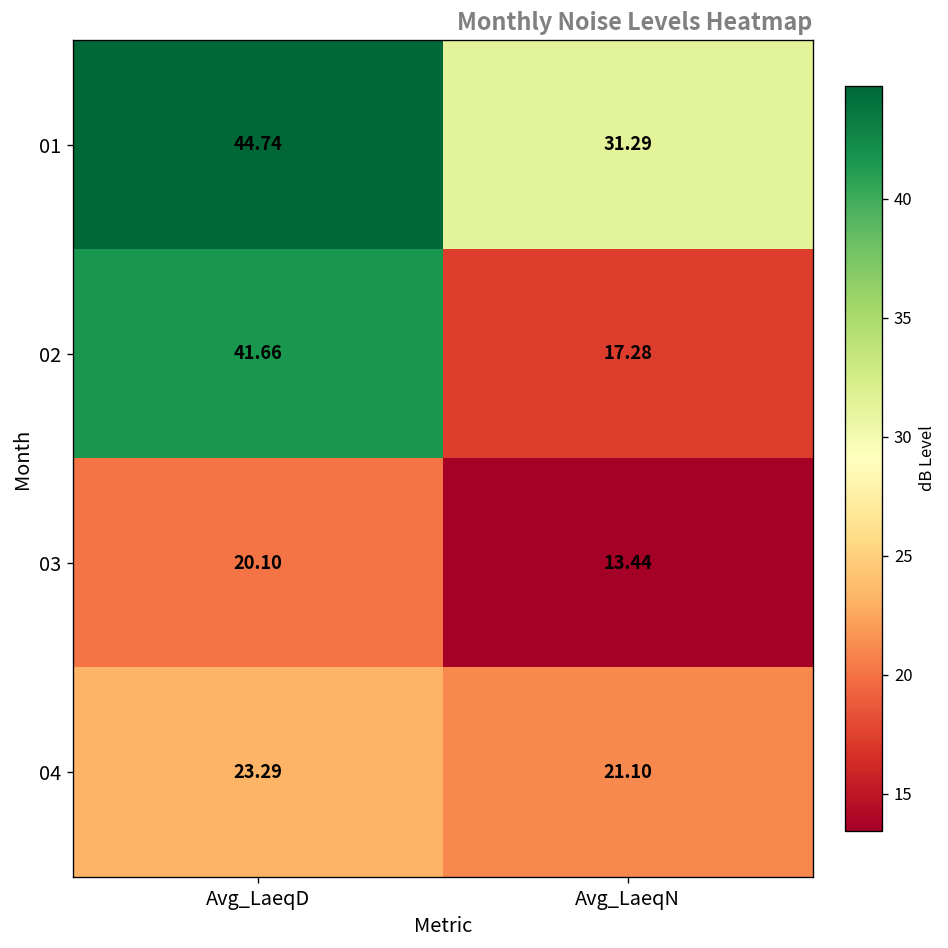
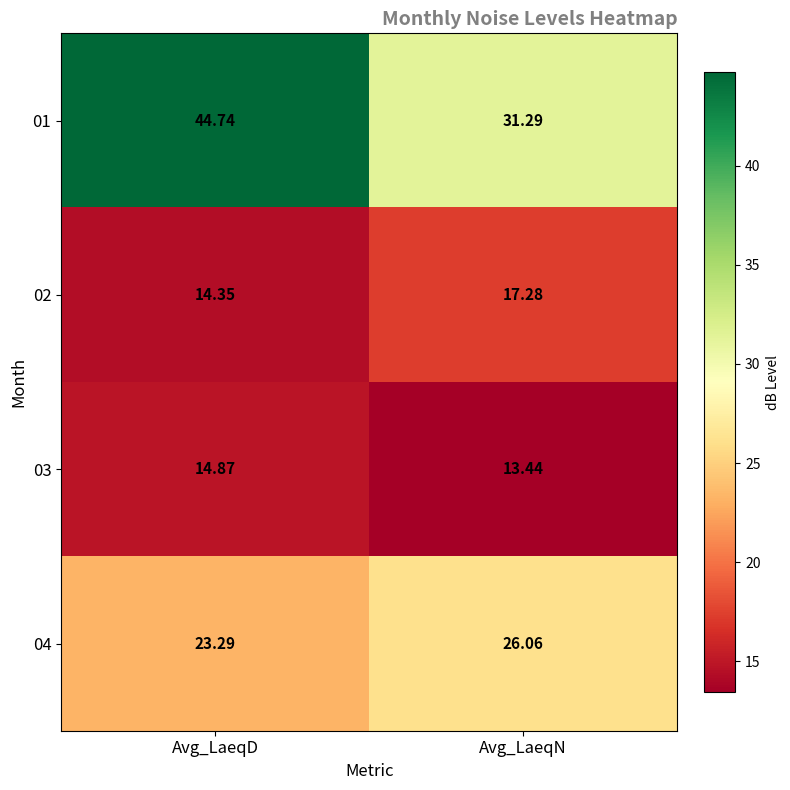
02, Avg_LaeqD: 41.66 -> 14.35
03, Avg_LaeqD: 20.10 -> 14.87
04, Avg_LaeqN: 21.10 -> 26.06
